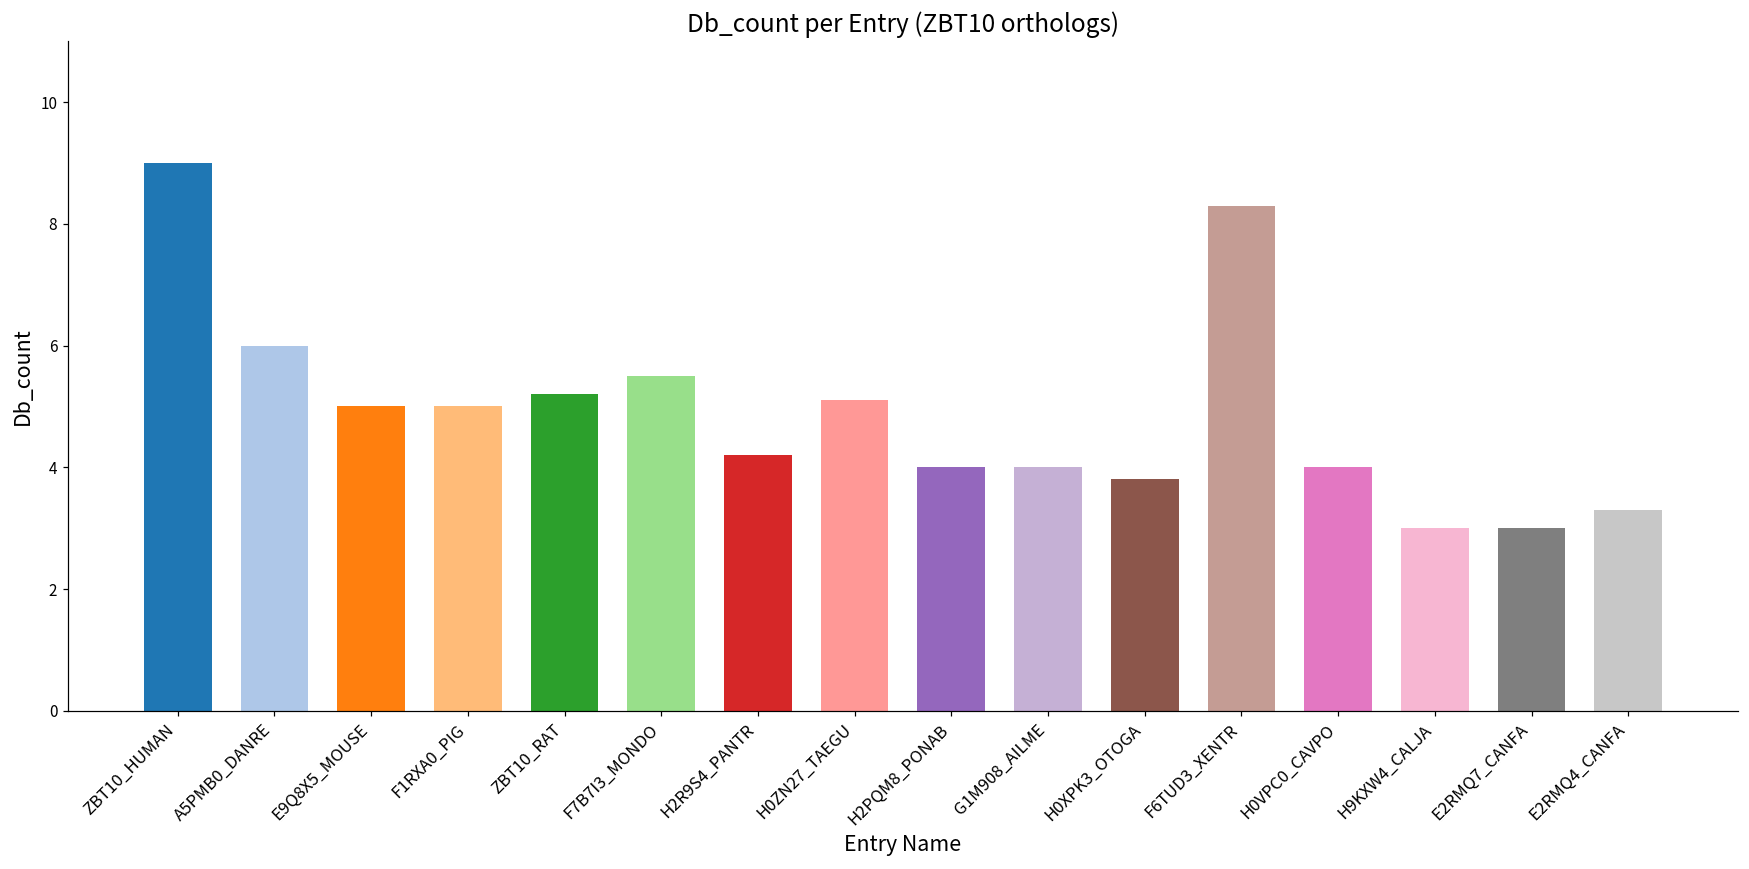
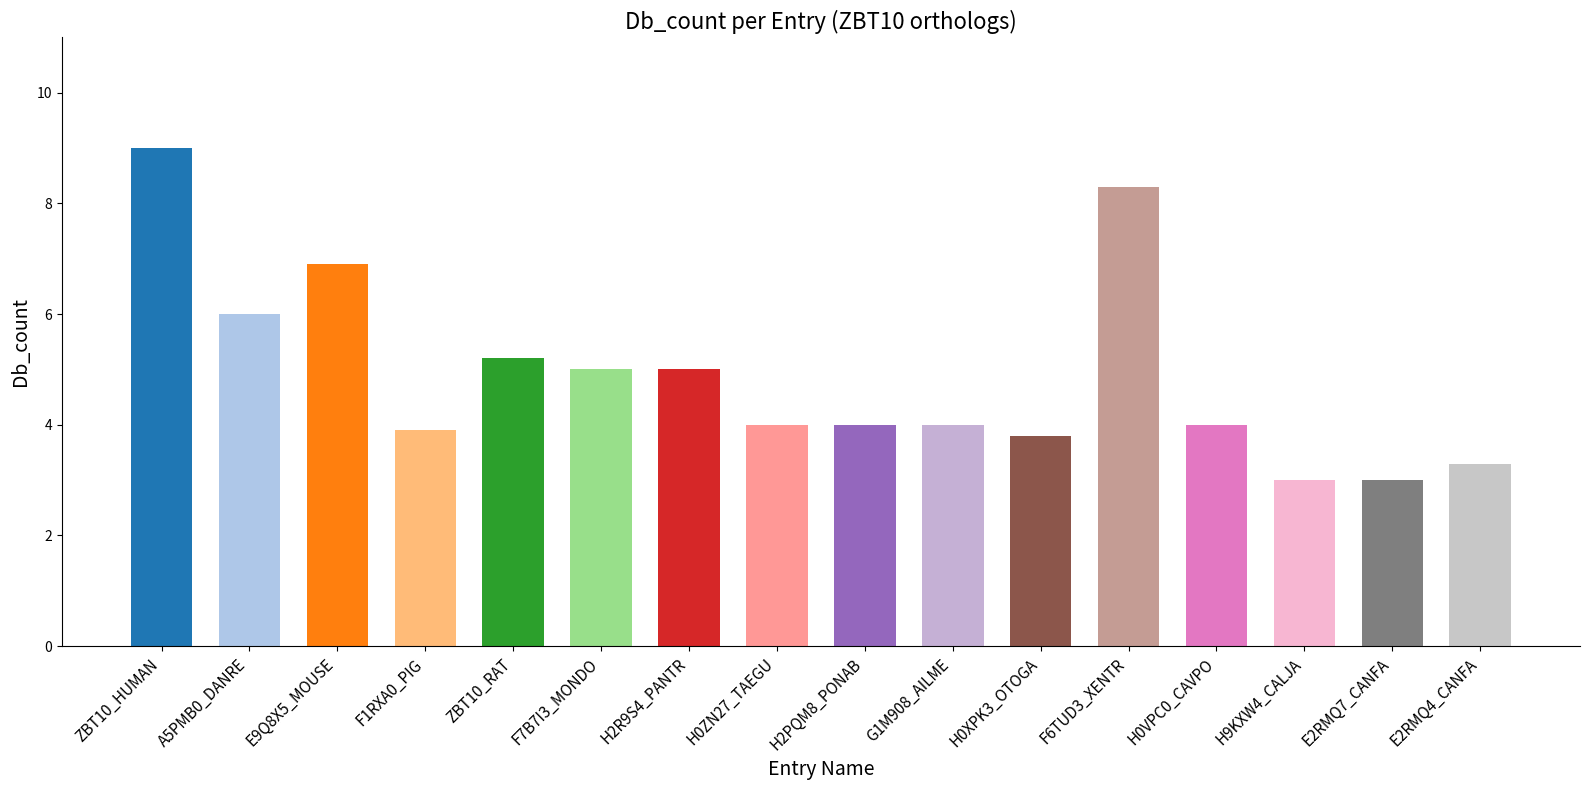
E9Q8X5_MOUSE: 5.0 -> 6.9
F1RXA0_PIG: 5.0 -> 3.9
F7B7I3_MONDO: 5.5 -> 5.0
H2R9S4_PANTR: 4.2 -> 5.0
H0ZN27_TAEGU: 5.1 -> 4.0
